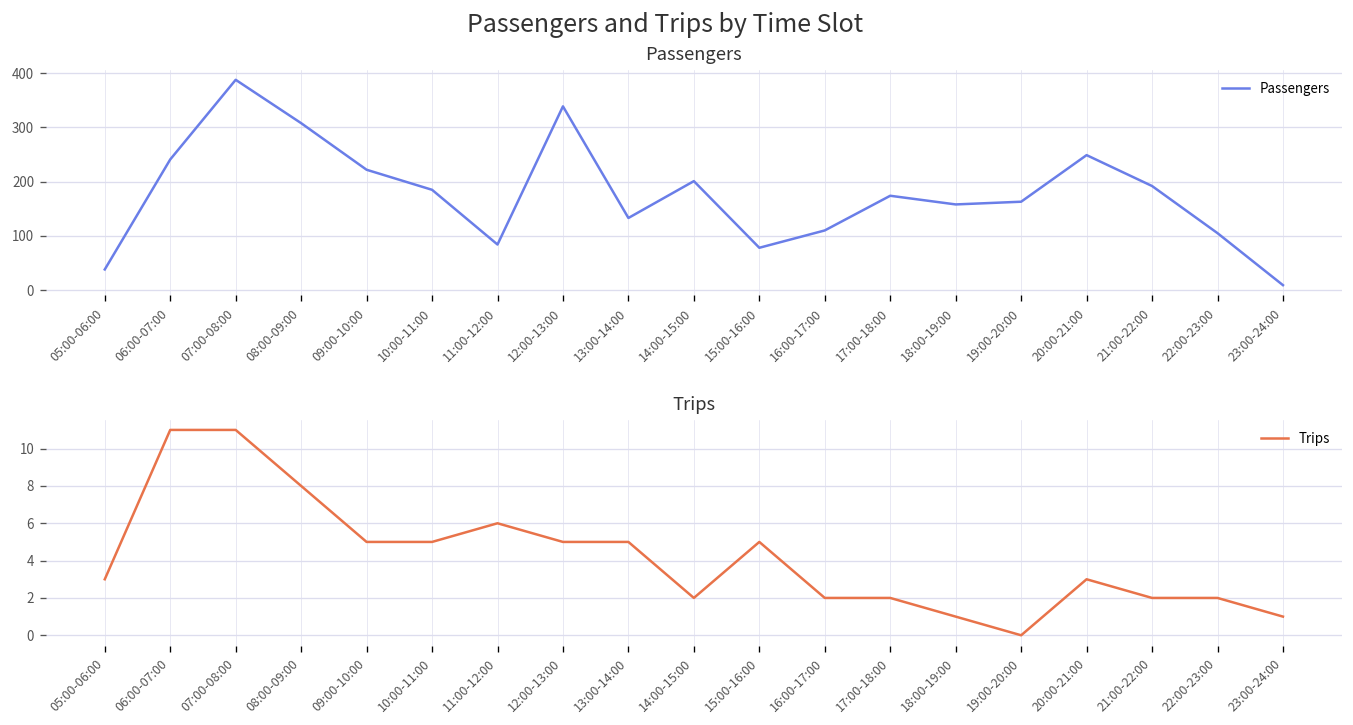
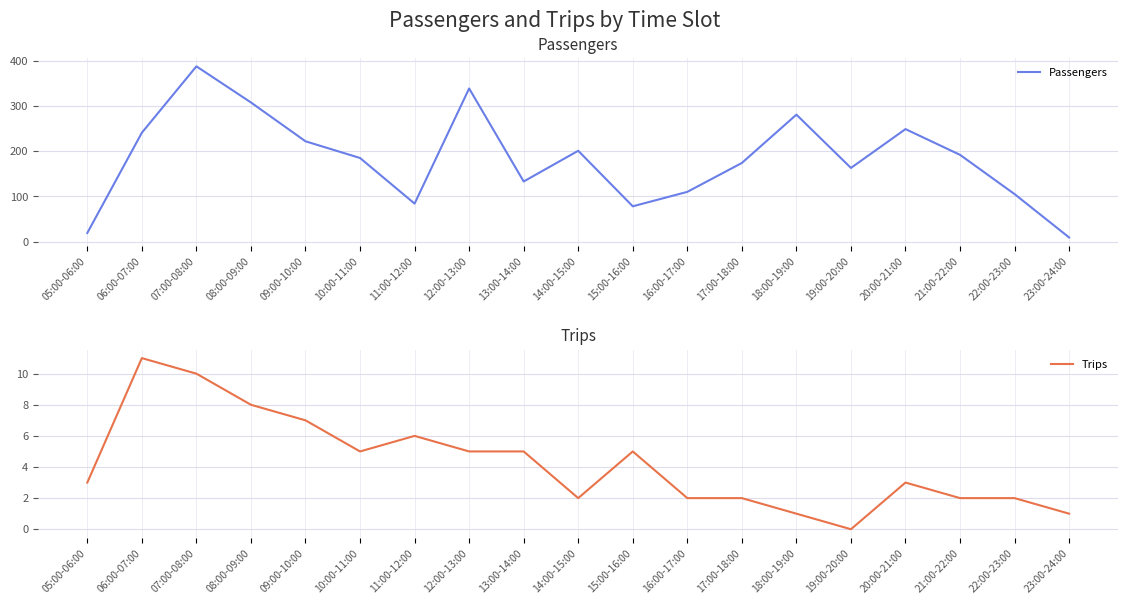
Passengers, 05:00-06:00: 40 -> 20
Passengers, 18:00-19:00: 160 -> 280
Trips, 07:00-08:00: 11 -> 10
Trips, 09:00-10:00: 5 -> 7
